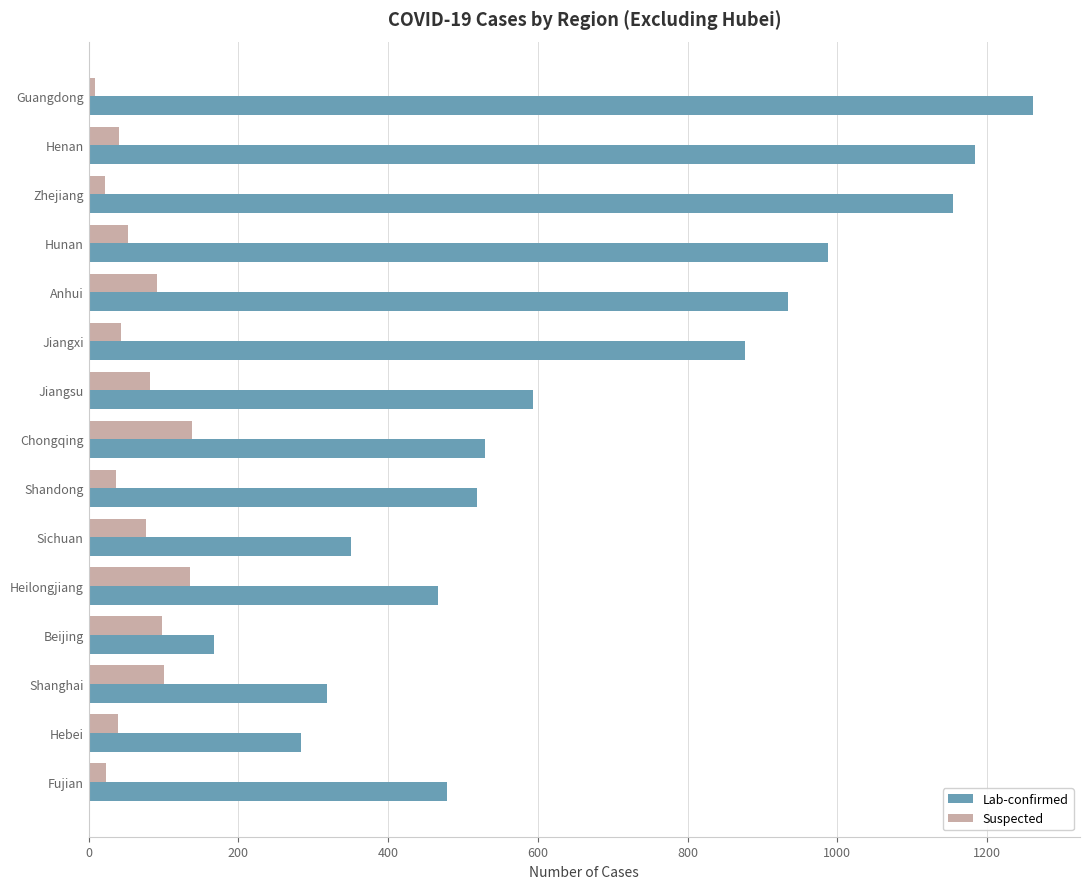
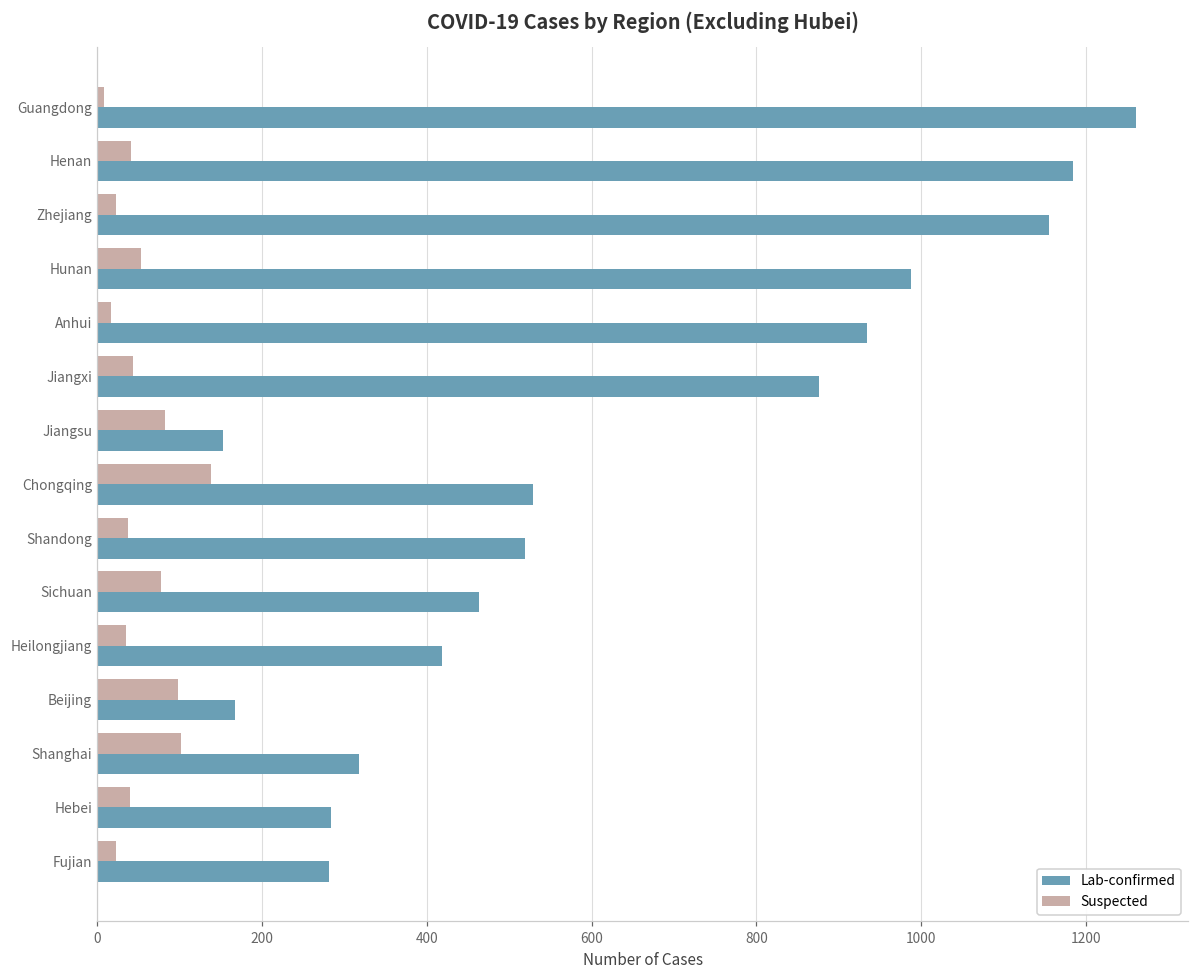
Suspected, Anhui: 90 -> 20
Lab-confirmed, Jiangsu: 590 -> 150
Lab-confirmed, Sichuan: 350 -> 460
Suspected, Heilongjiang: 140 -> 40
Lab-confirmed, Heilongjiang: 470 -> 420
Lab-confirmed, Fujian: 480 -> 280
